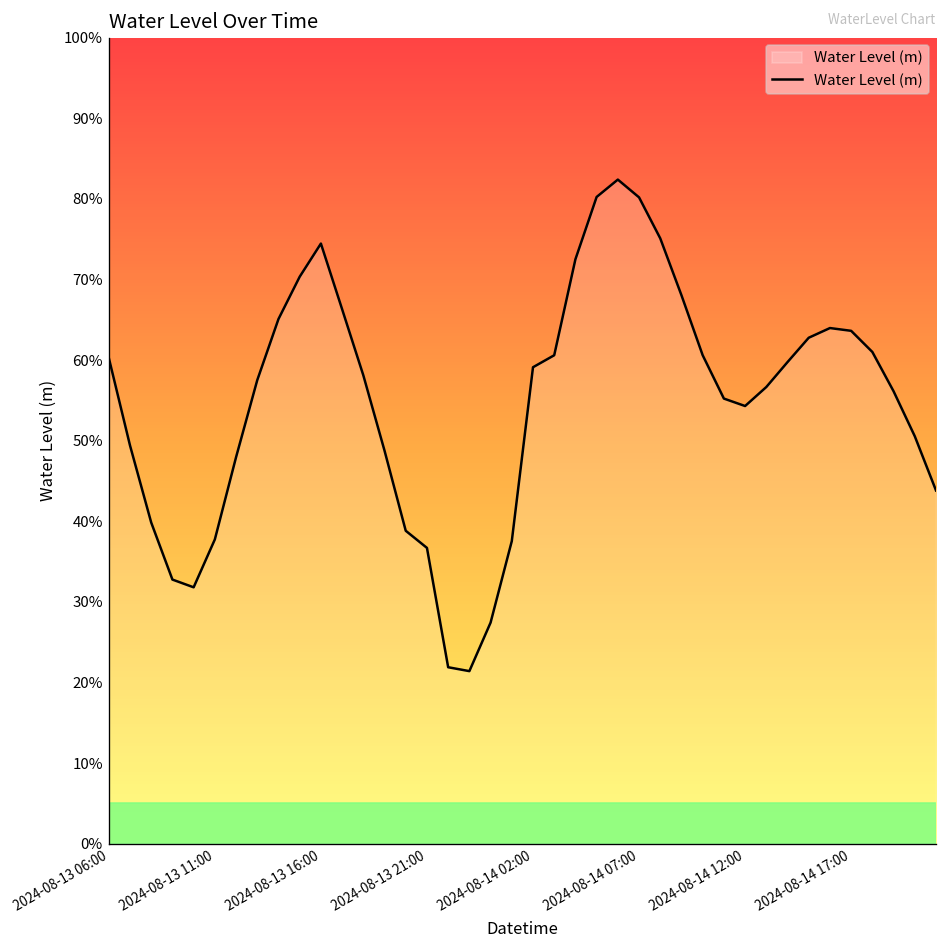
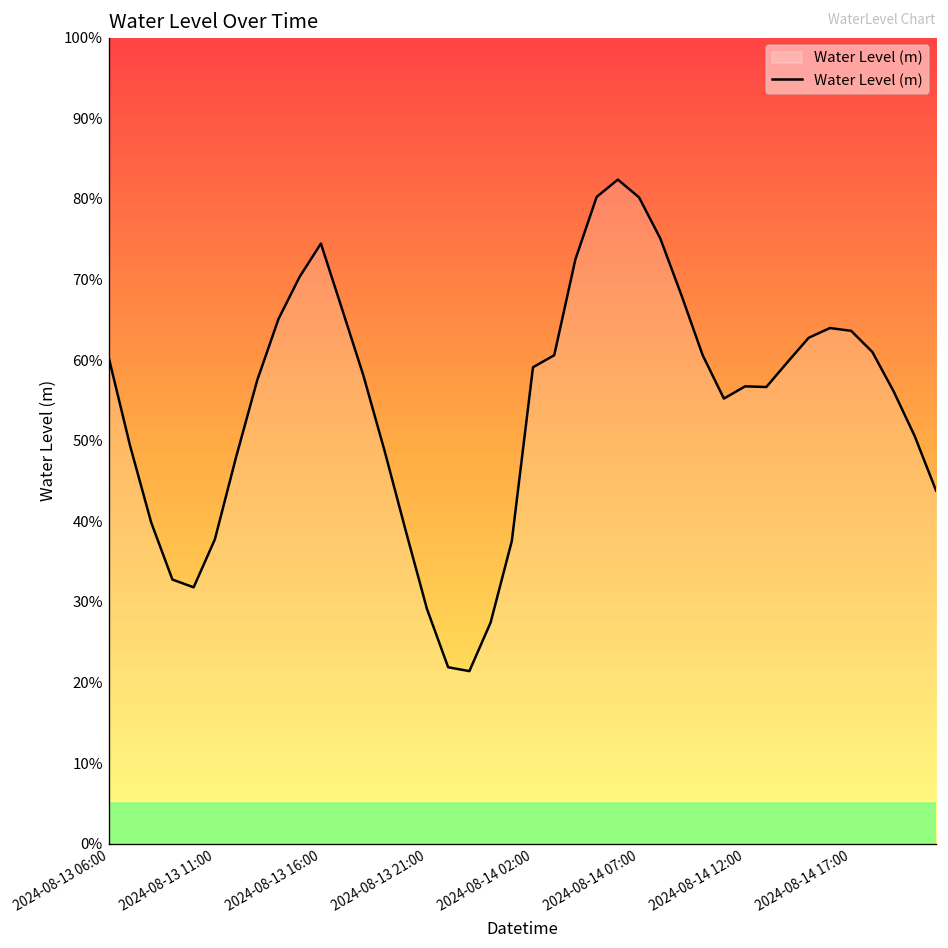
2024-08-13 21:00: 37% -> 29%
2024-08-14 12:00: 54% -> 57%
